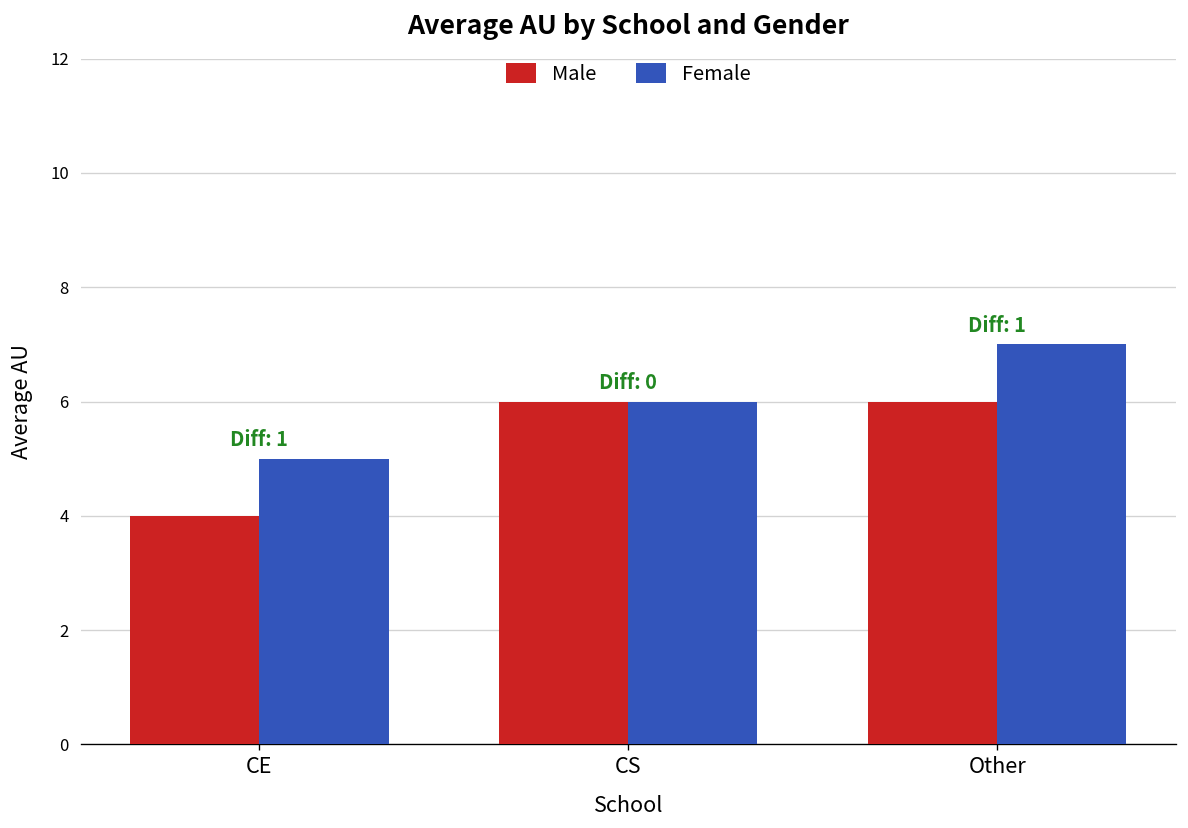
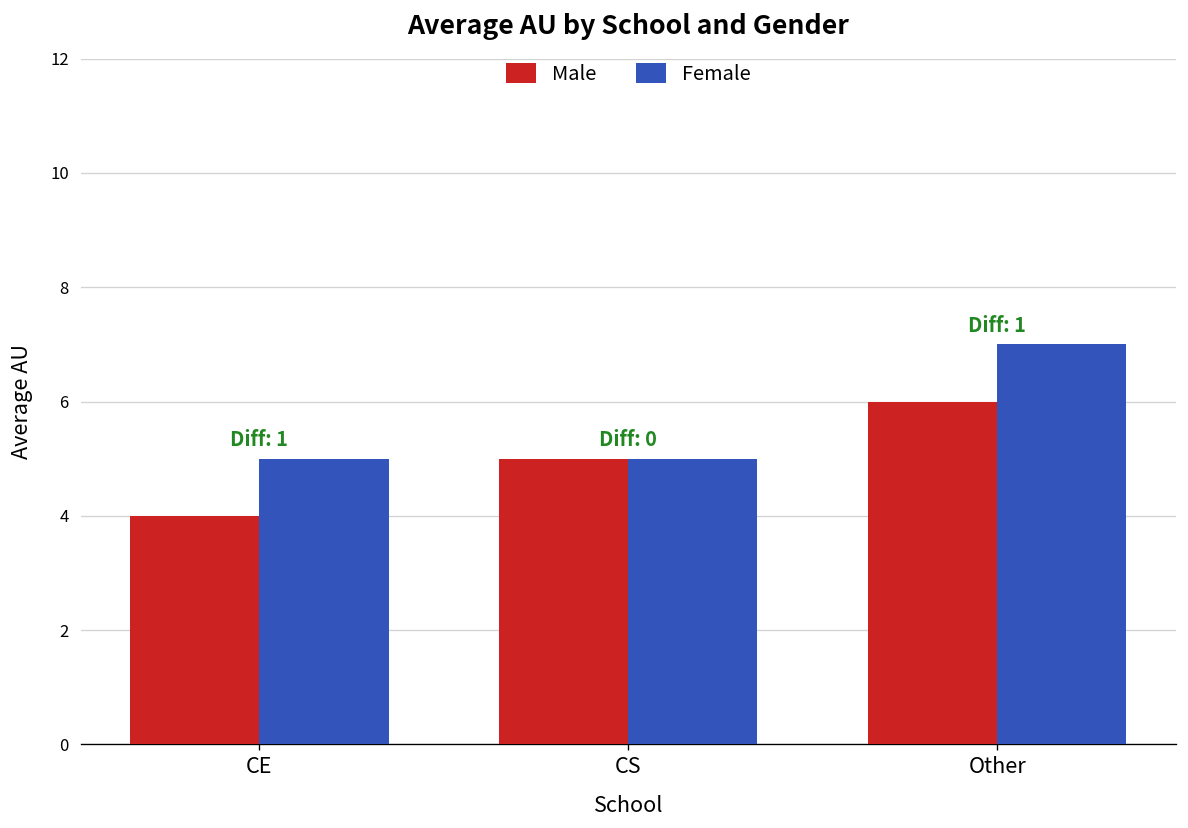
Male, CS: 6 -> 5
Female, CS: 6 -> 5
